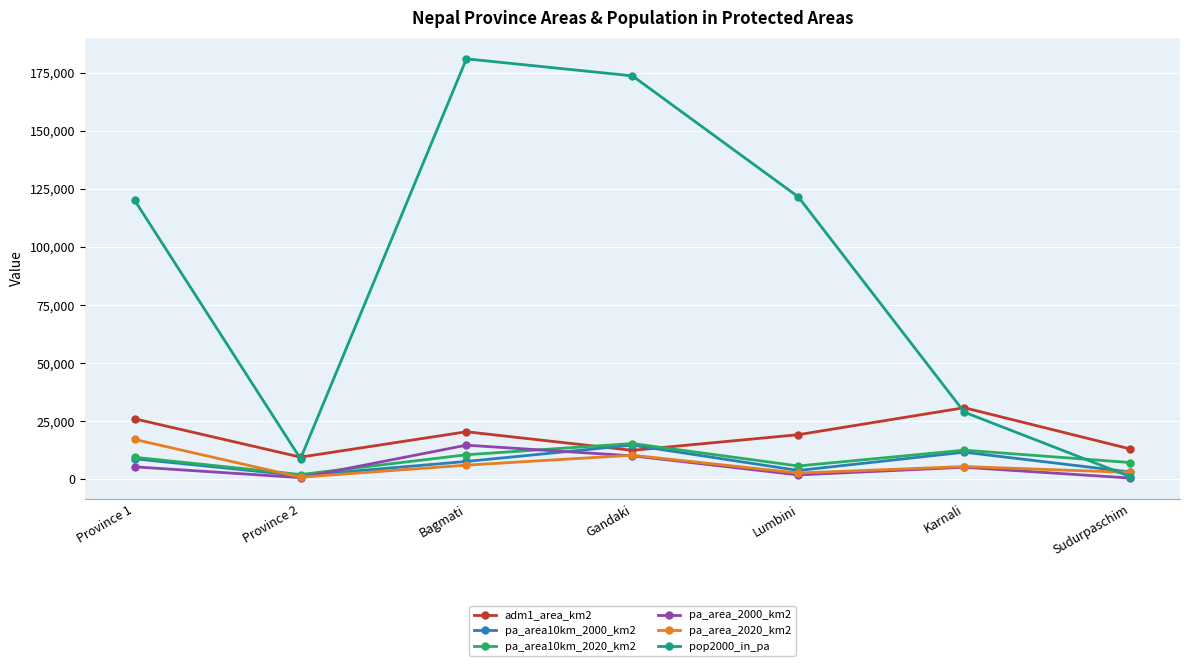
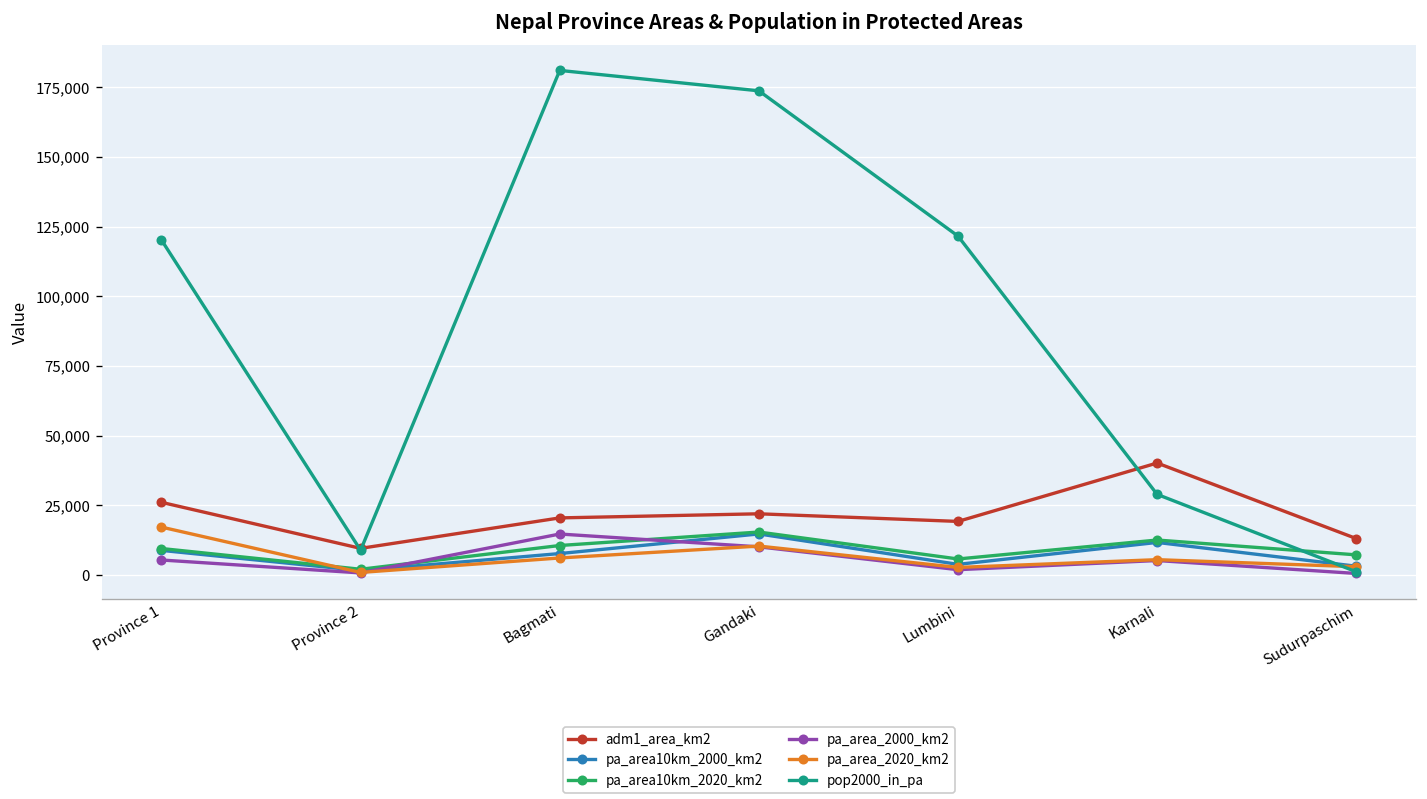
adm1_area_km2, Gandaki: 13,000 -> 22,000
adm1_area_km2, Karnali: 31,000 -> 40,000
